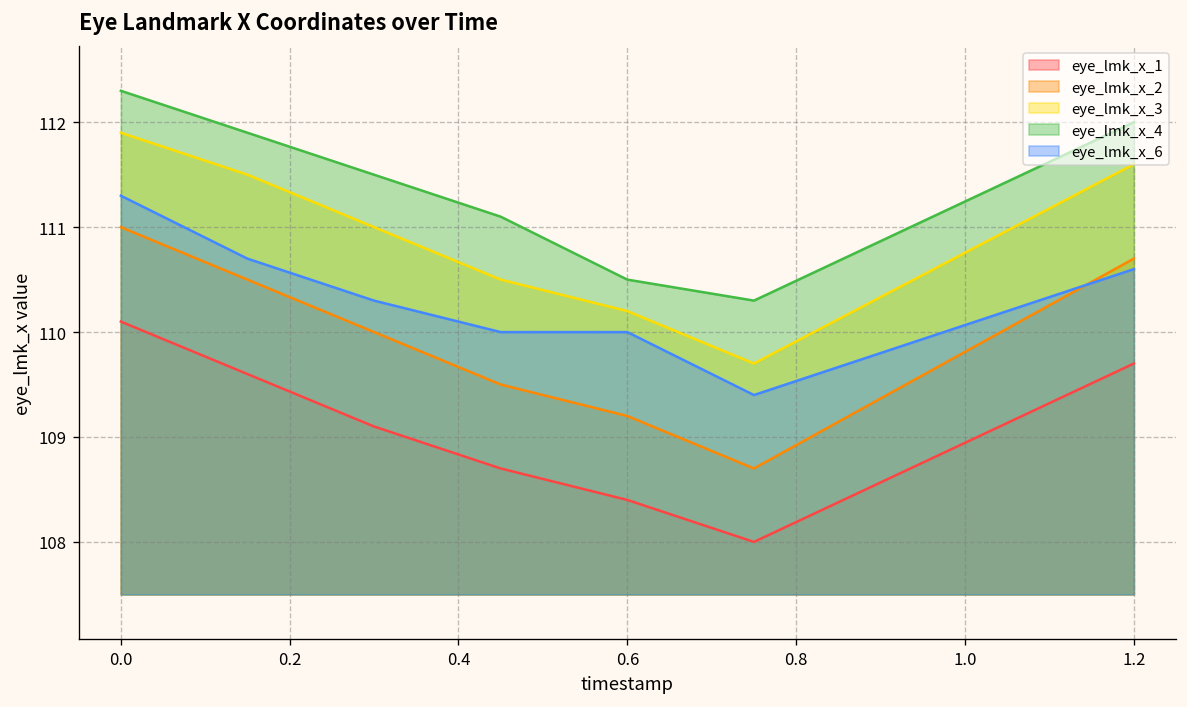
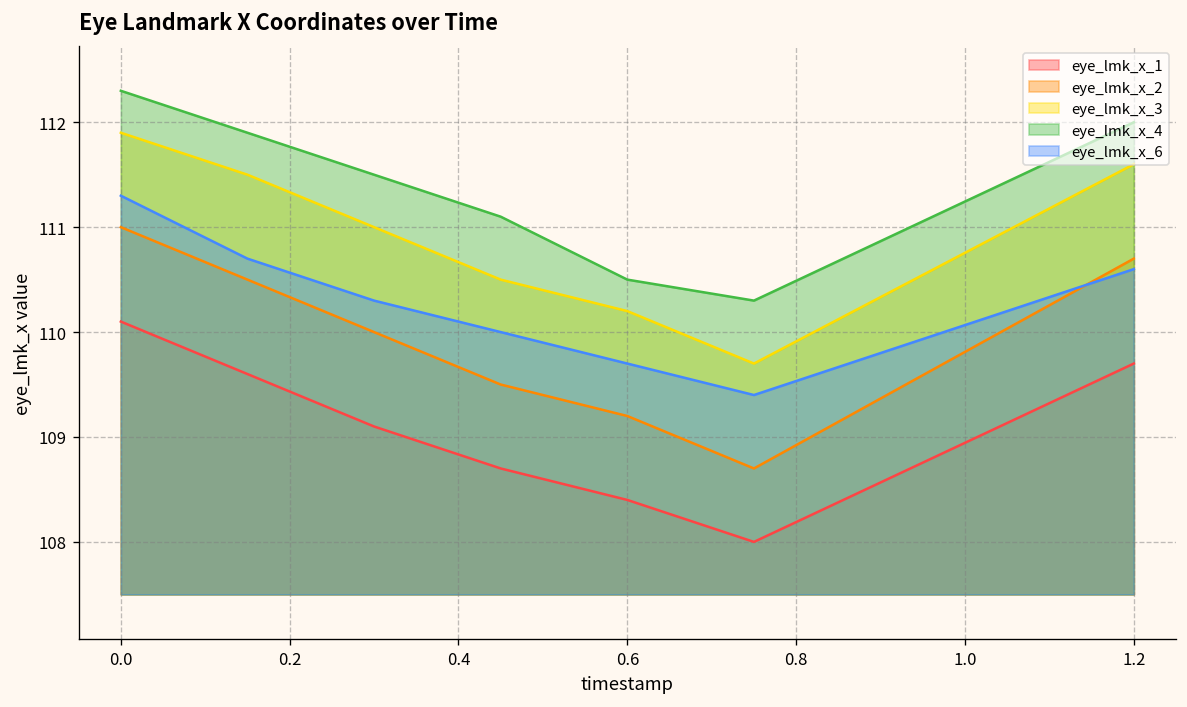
eye_lmk_x_6, 0.6: 110.0 -> 109.7
